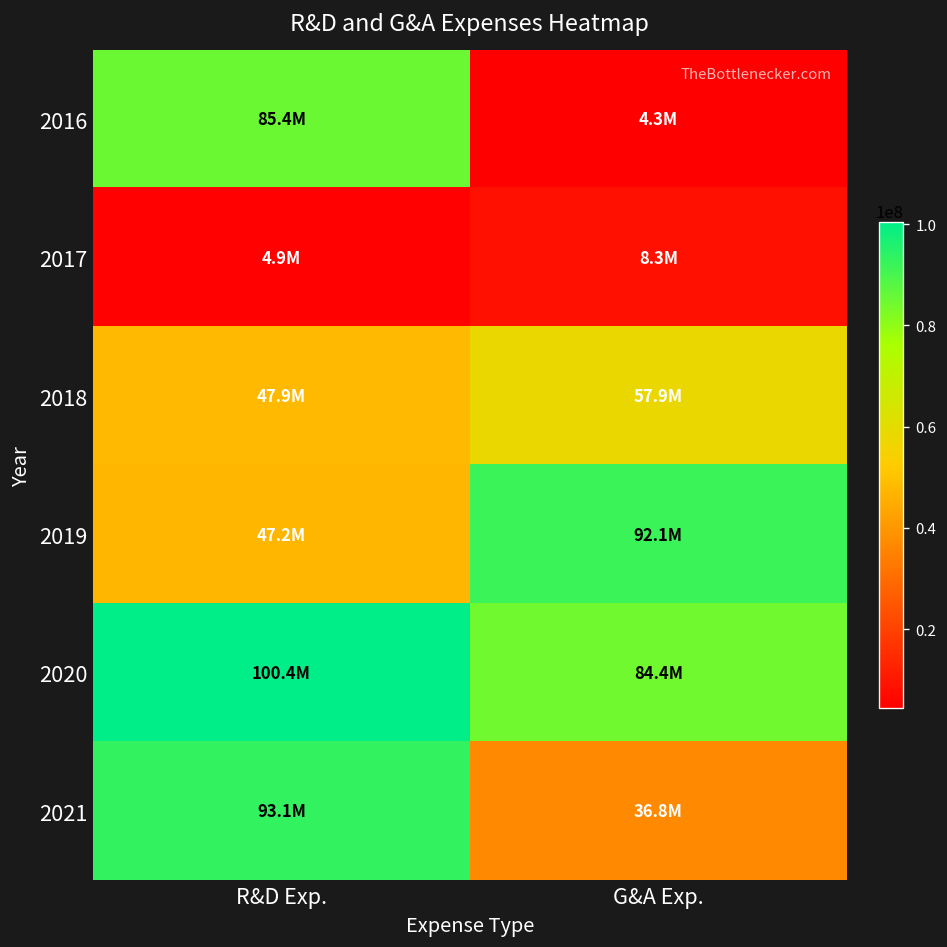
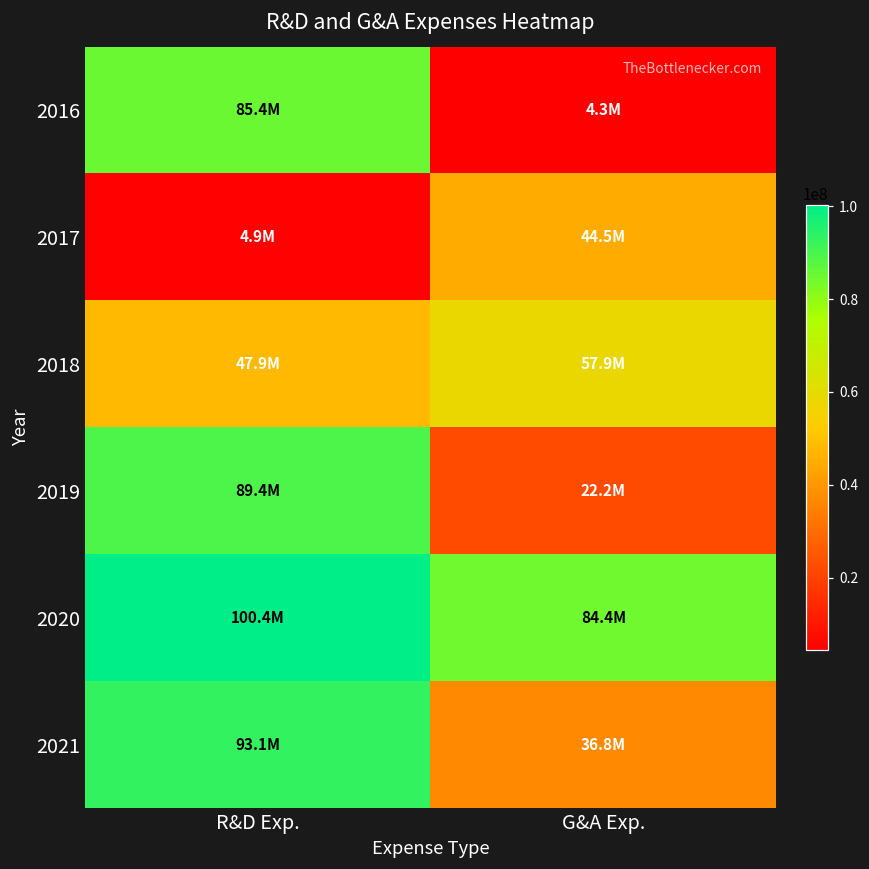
2017, G&A Exp.: 8.3M -> 44.5M
2019, R&D Exp.: 47.2M -> 89.4M
2019, G&A Exp.: 92.1M -> 22.2M
